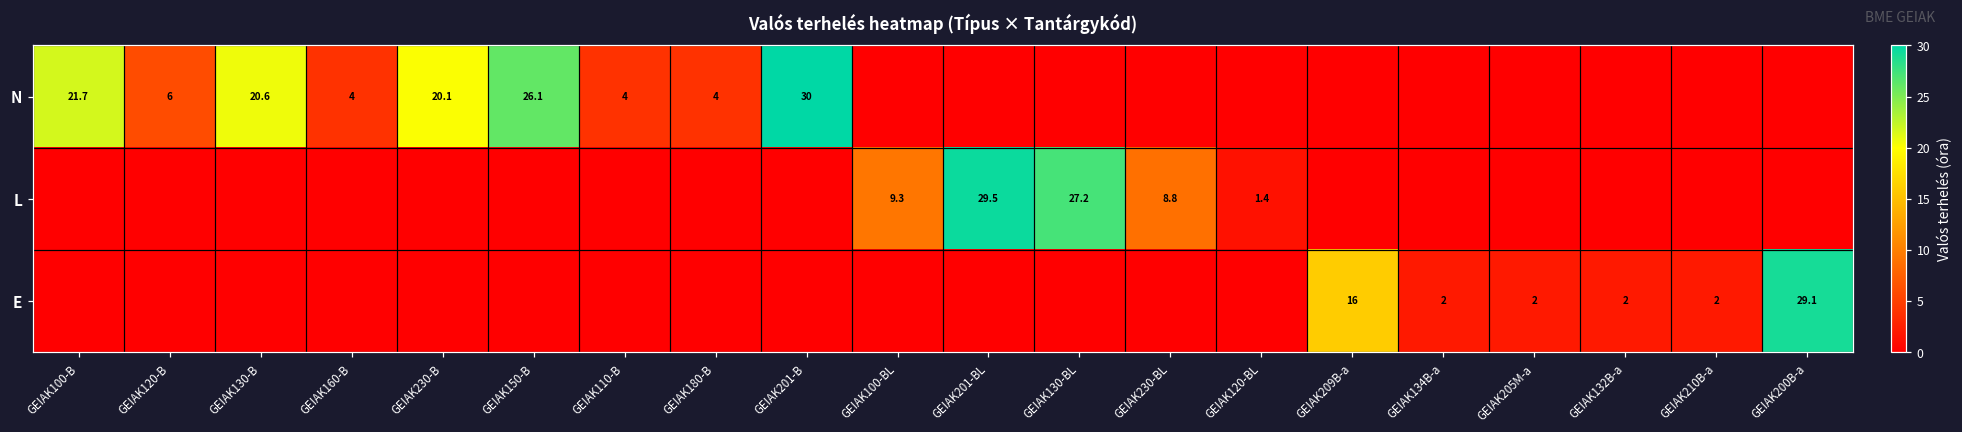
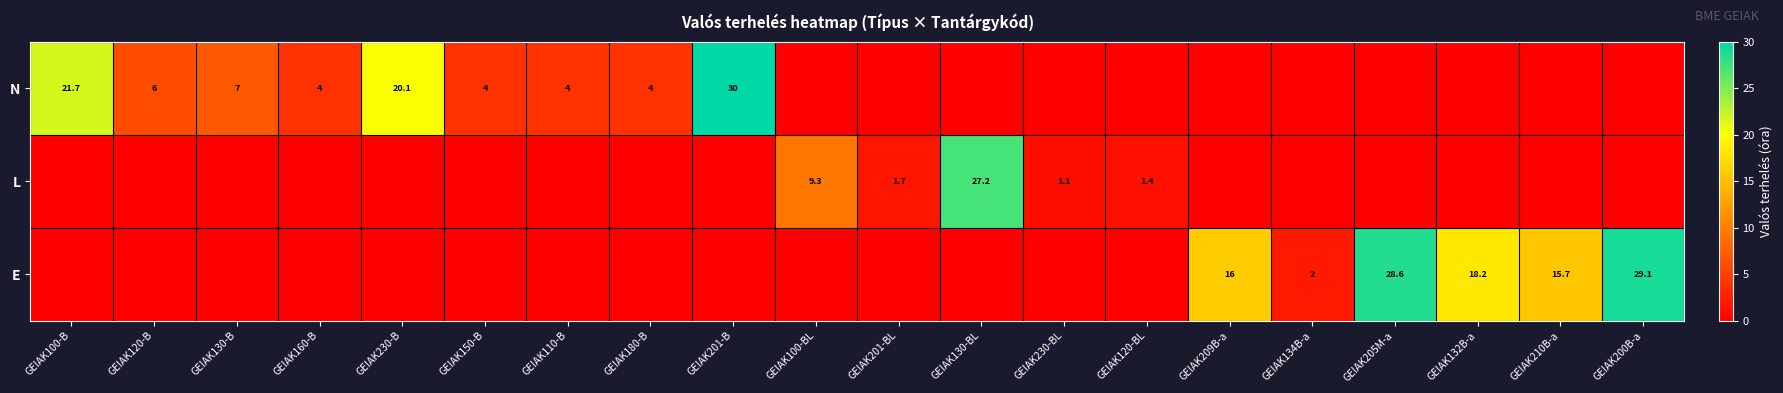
N, GEIAK130-B: 20.6 -> 7
N, GEIAK150-B: 26.1 -> 4
L, GEIAK201-BL: 29.5 -> 1.7
L, GEIAK230-BL: 8.8 -> 1.1
E, GEIAK205M-a: 2 -> 28.6
E, GEIAK132B-a: 2 -> 18.2
E, GEIAK210B-a: 2 -> 15.7
